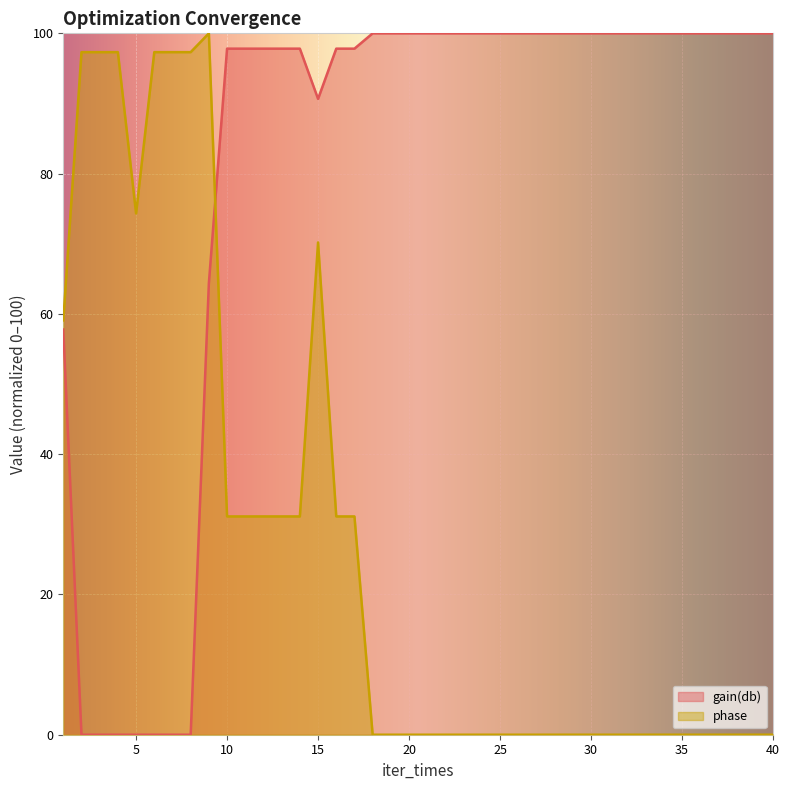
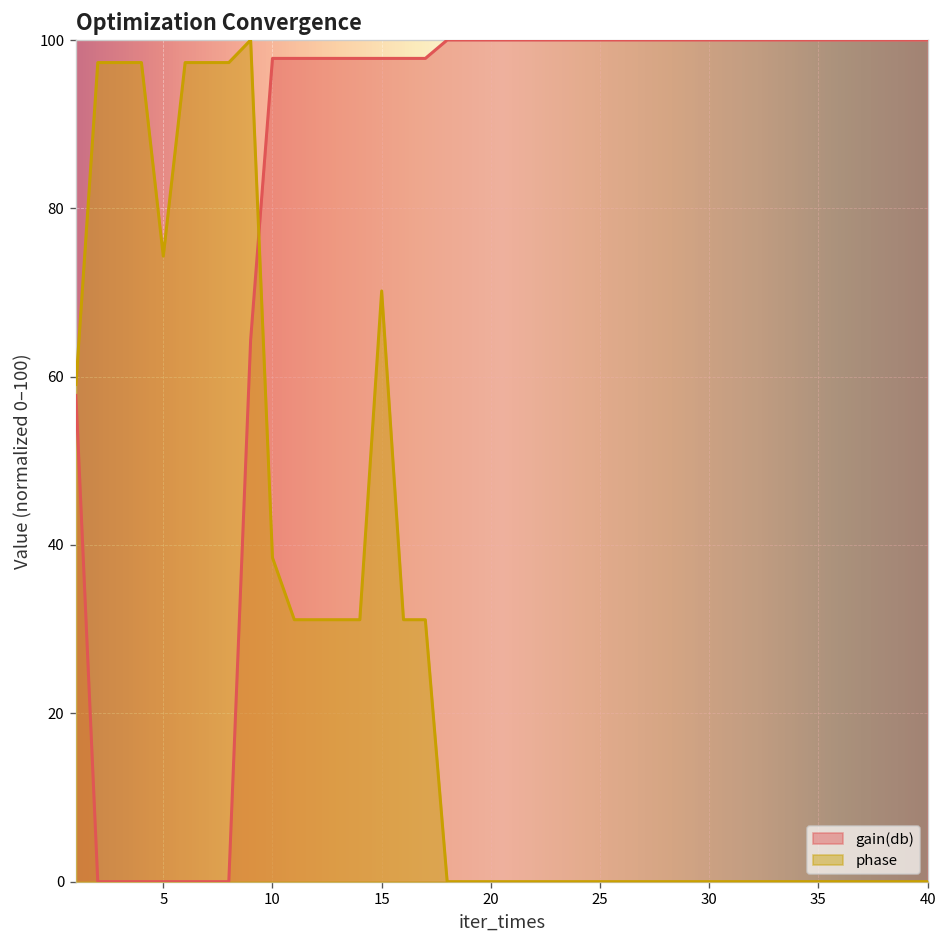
phase, 10: 31 -> 38
gain(db), 15: 91 -> 98
